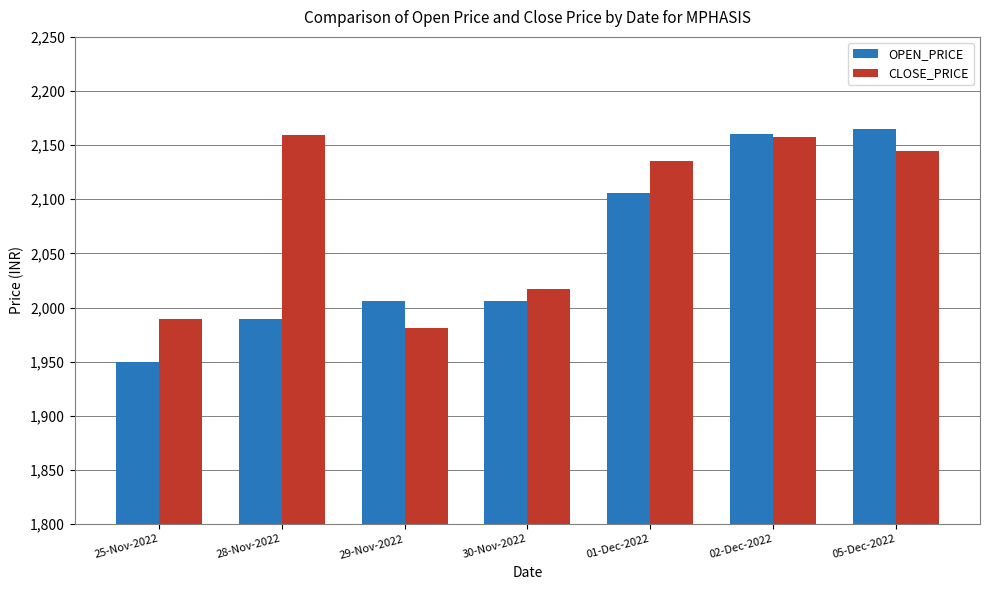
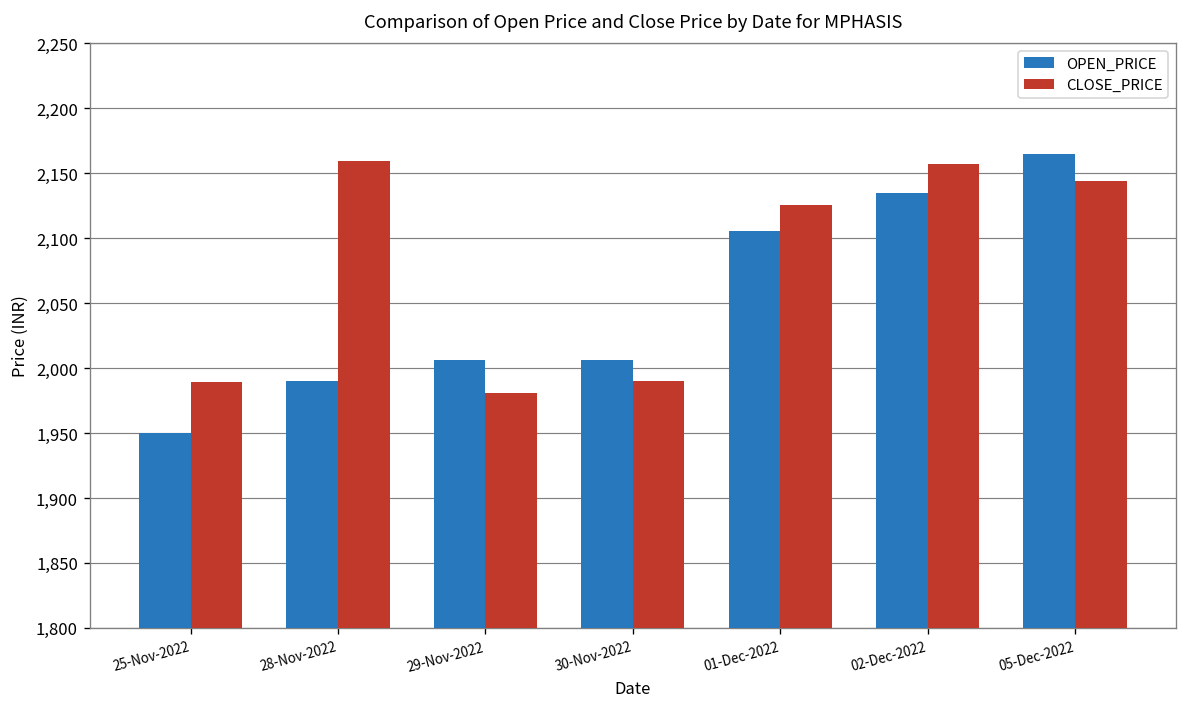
CLOSE_PRICE, 30-Nov-2022: 2,017 -> 1,990
CLOSE_PRICE, 01-Dec-2022: 2,135 -> 2,125
OPEN_PRICE, 02-Dec-2022: 2,160 -> 2,135
